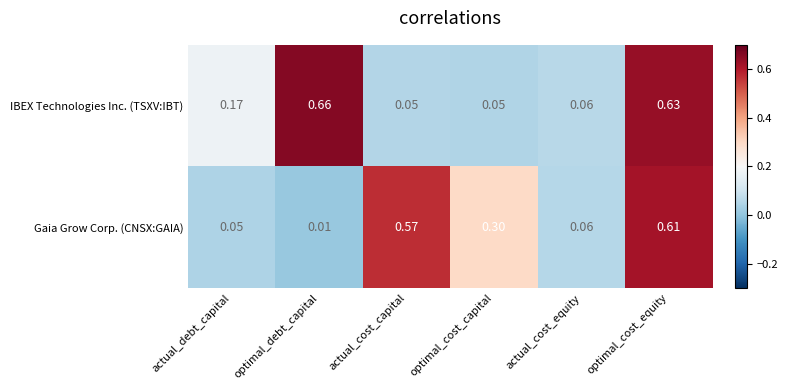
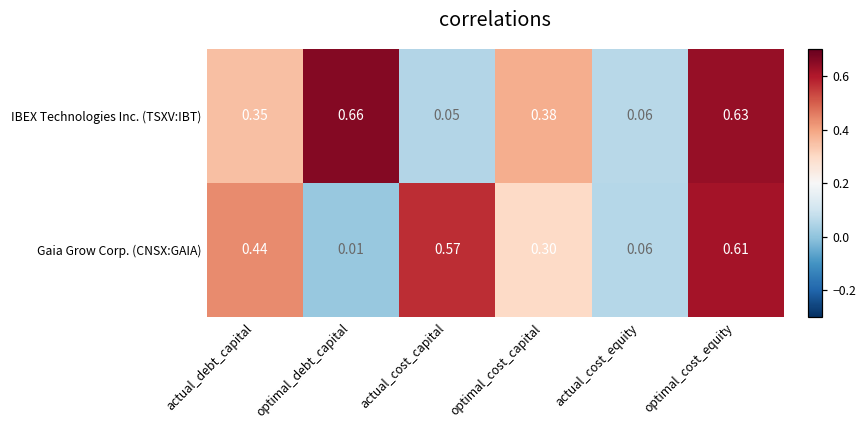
IBEX Technologies Inc. (TSXV:IBT), actual_debt_capital: 0.17 -> 0.35
IBEX Technologies Inc. (TSXV:IBT), optimal_cost_capital: 0.05 -> 0.38
Gaia Grow Corp. (CNSX:GAIA), actual_debt_capital: 0.05 -> 0.44
